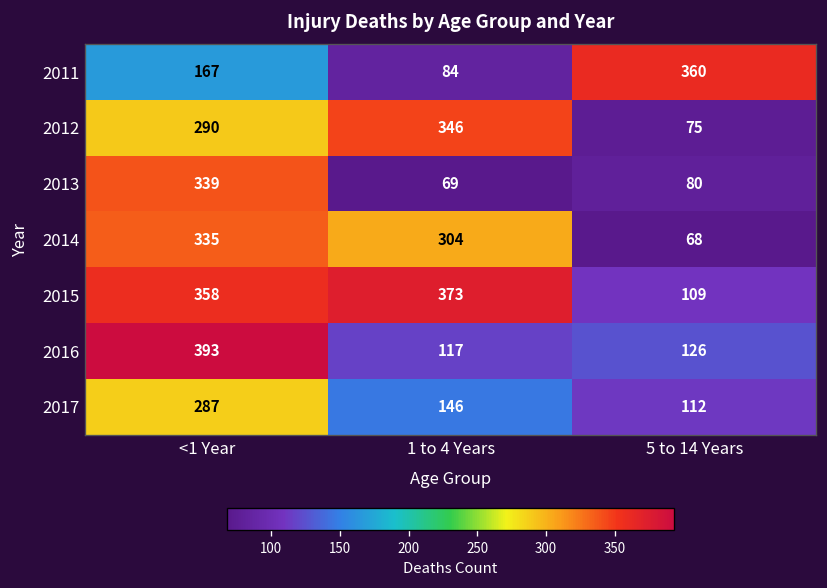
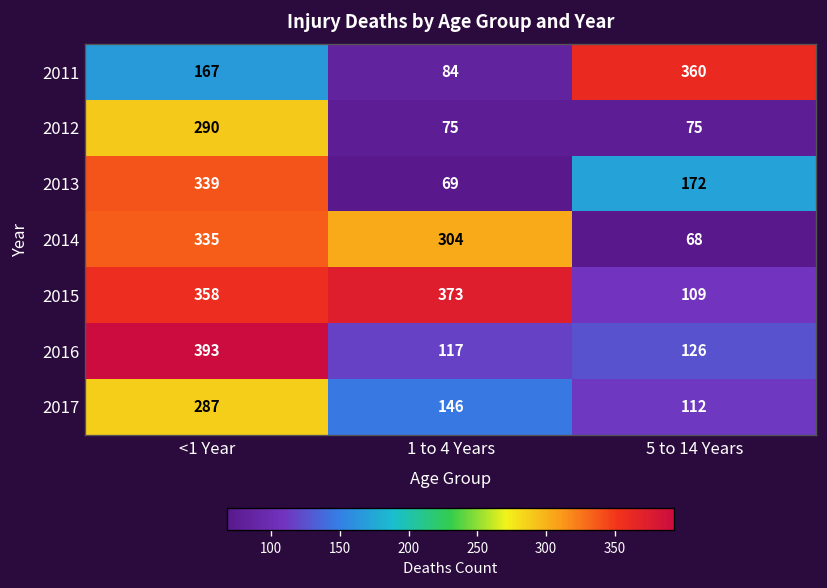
2012, 1 to 4 Years: 346 -> 75
2013, 5 to 14 Years: 80 -> 172
